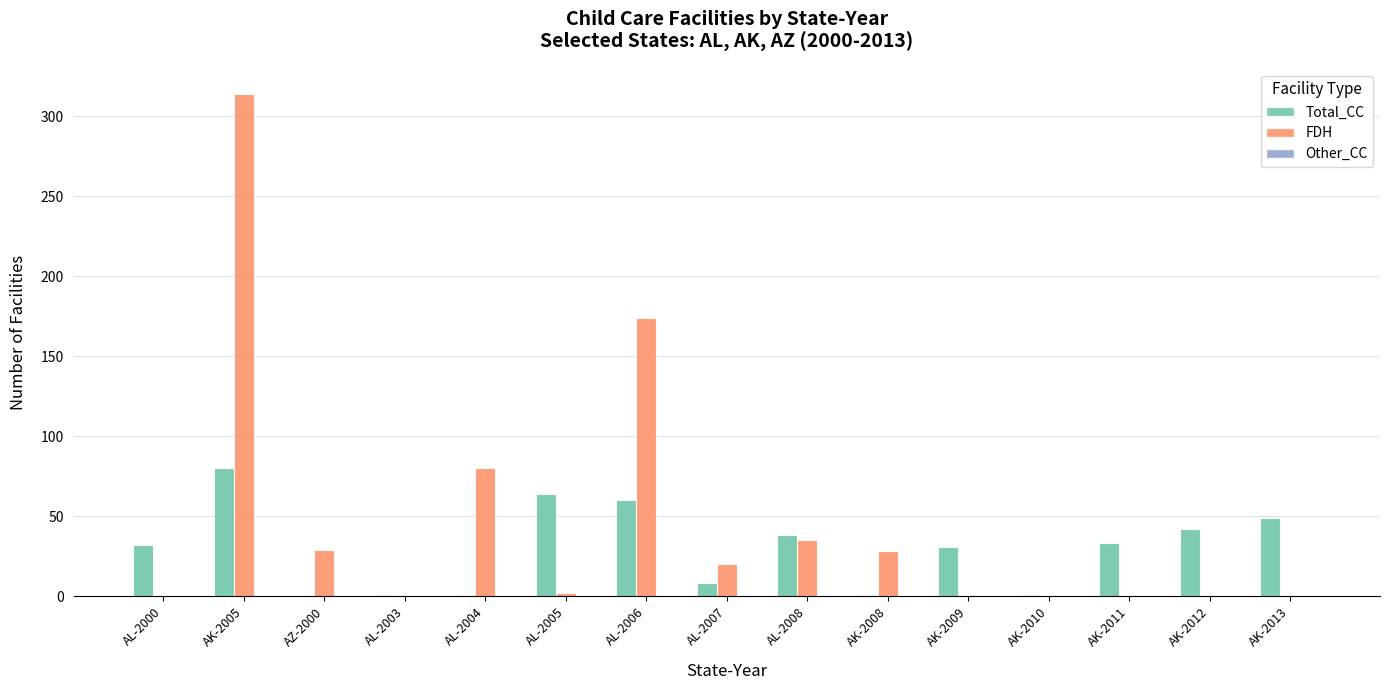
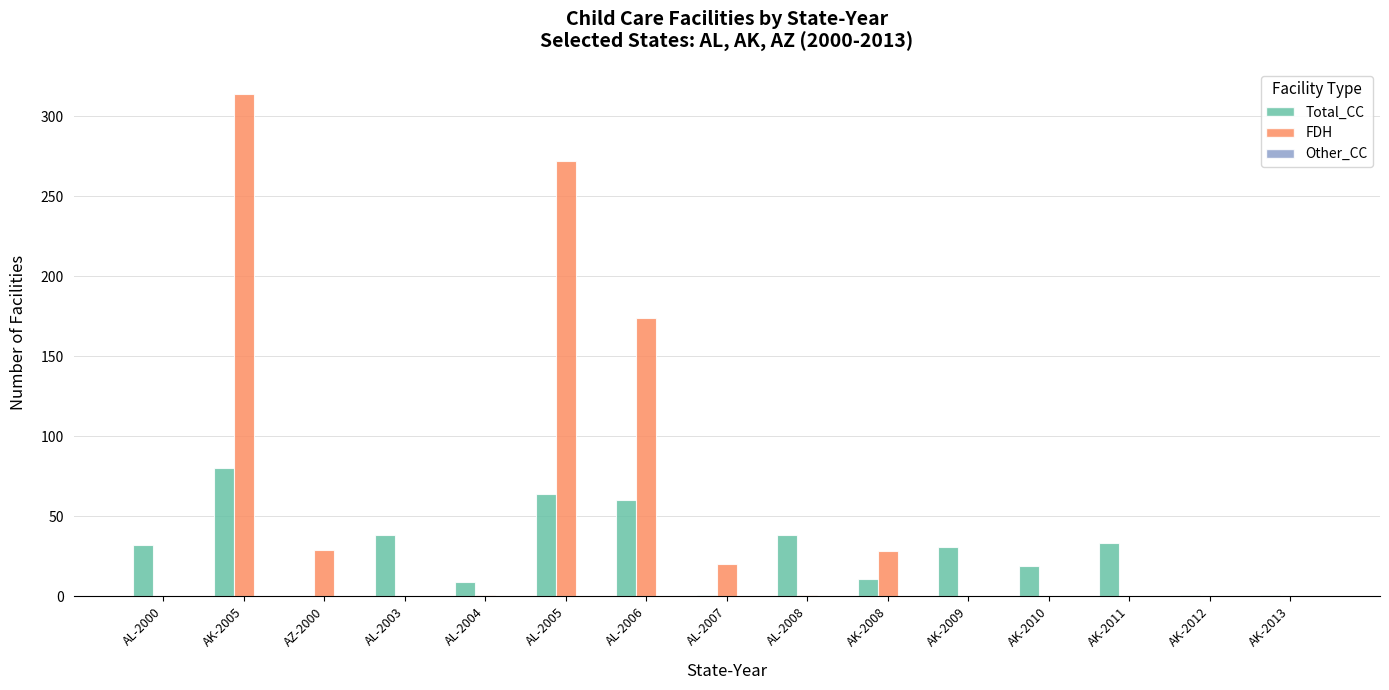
Total_CC, AL-2003: 1 -> 38
Total_CC, AL-2004: 1 -> 9
FDH, AL-2004: 80 -> 1
FDH, AL-2005: 2 -> 272
Total_CC, AL-2007: 8 -> 1
FDH, AL-2008: 35 -> 1
Total_CC, AK-2008: 1 -> 11
Total_CC, AK-2010: 1 -> 19
Total_CC, AK-2012: 42 -> 1
Total_CC, AK-2013: 49 -> 1
